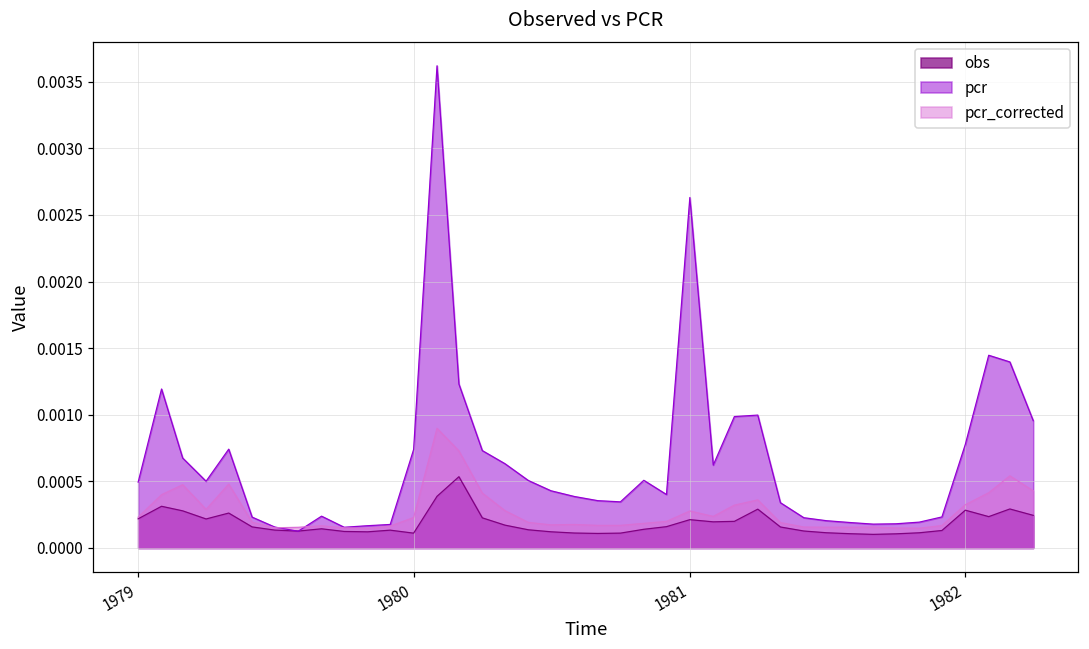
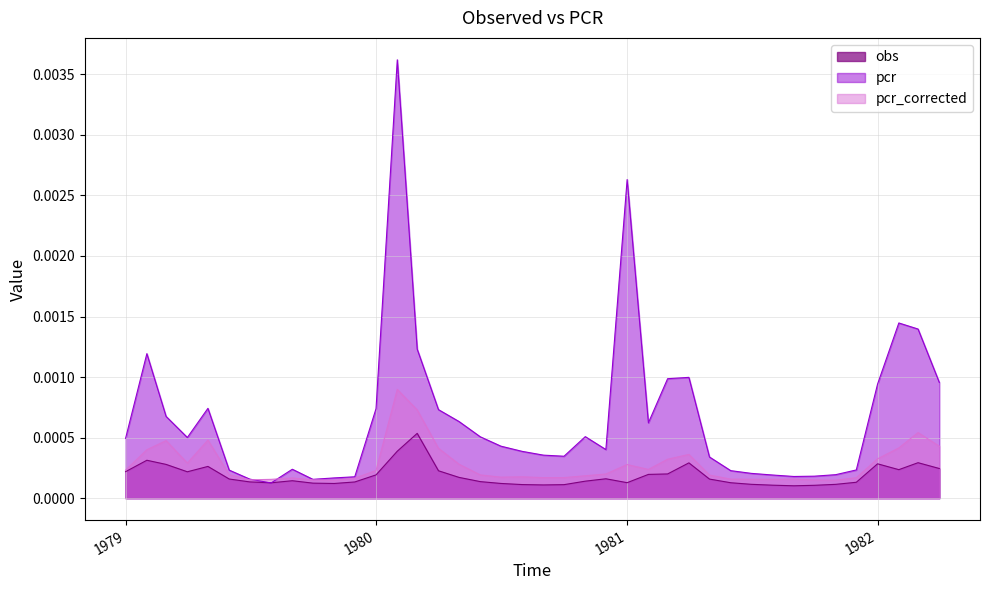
obs, 1980: 0.00011 -> 0.00019
obs, 1981: 0.00021 -> 0.00013
pcr, 1982: 0.00078 -> 0.00094
